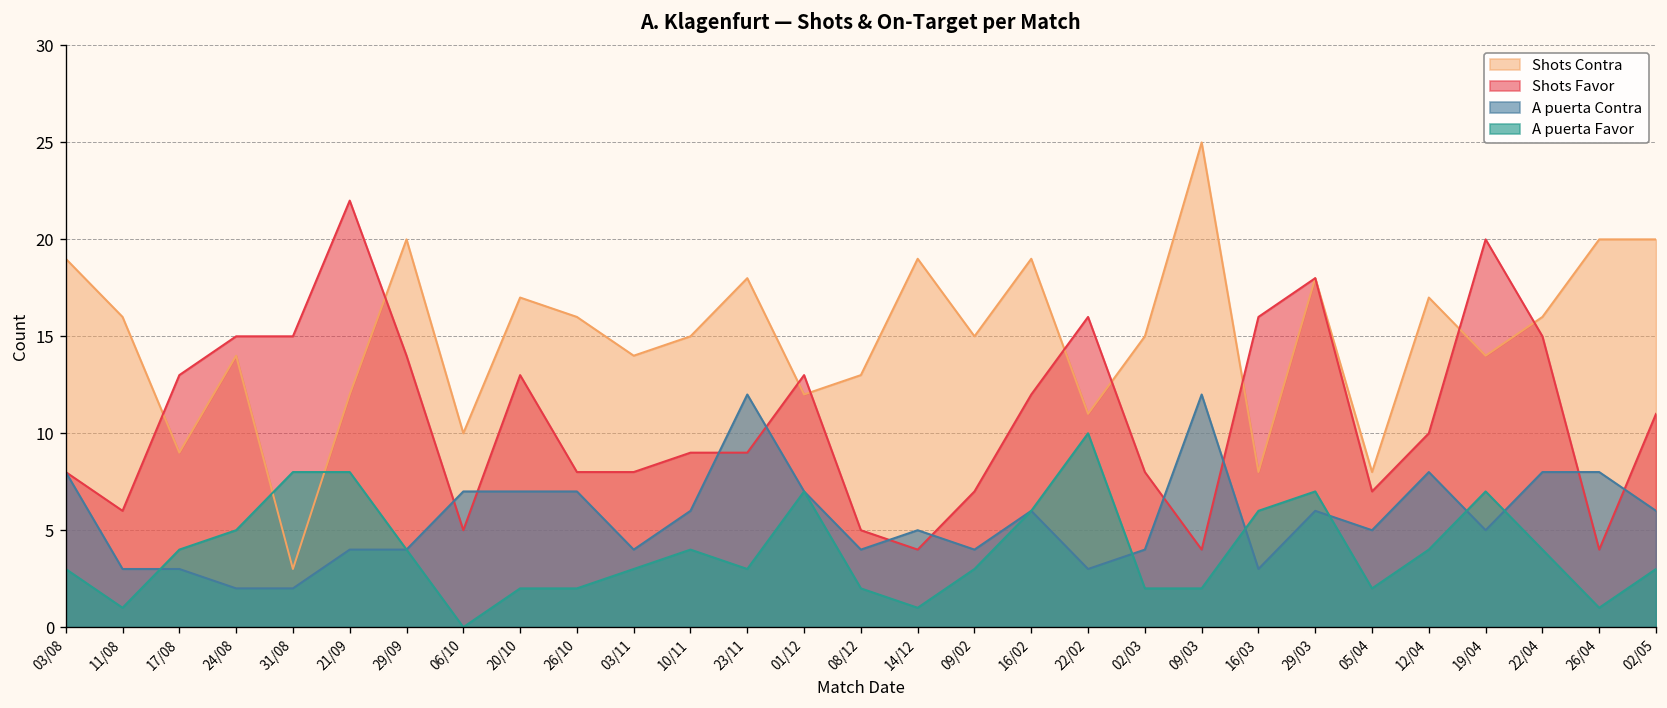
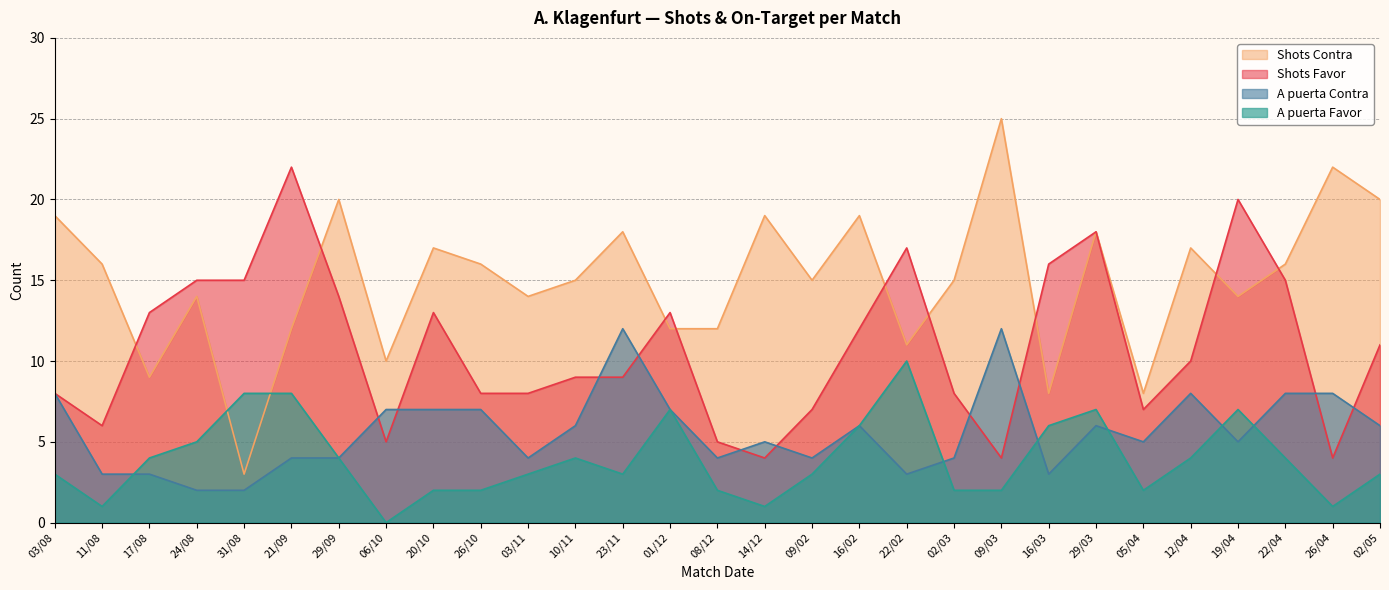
Shots Contra, 08/12: 13 -> 12
Shots Favor, 22/02: 16 -> 17
Shots Contra, 26/04: 20 -> 22
